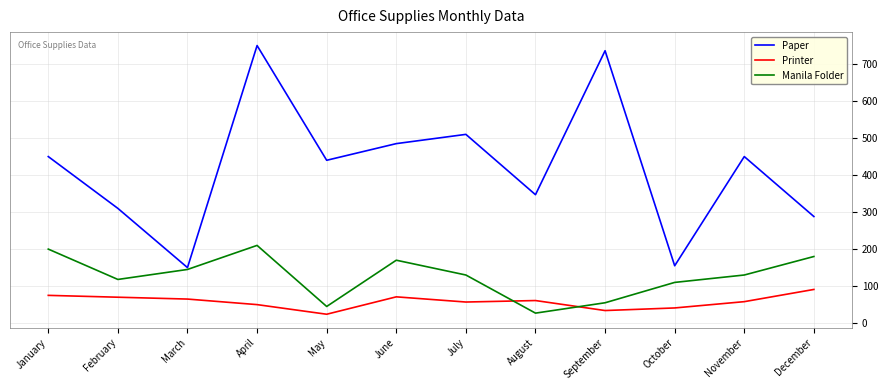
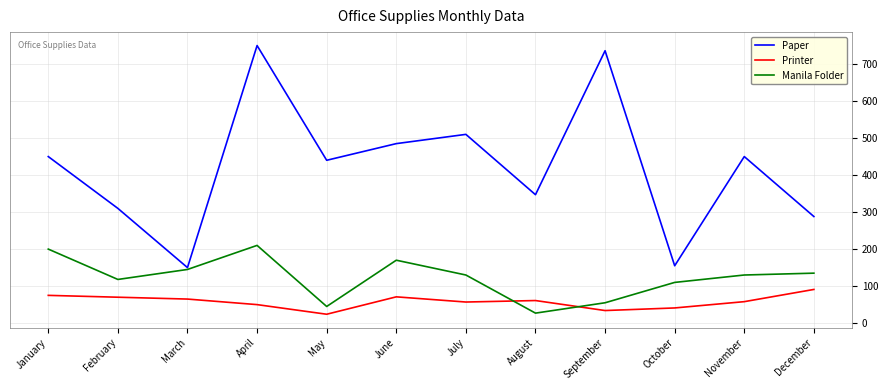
Manila Folder, December: 180 -> 140
